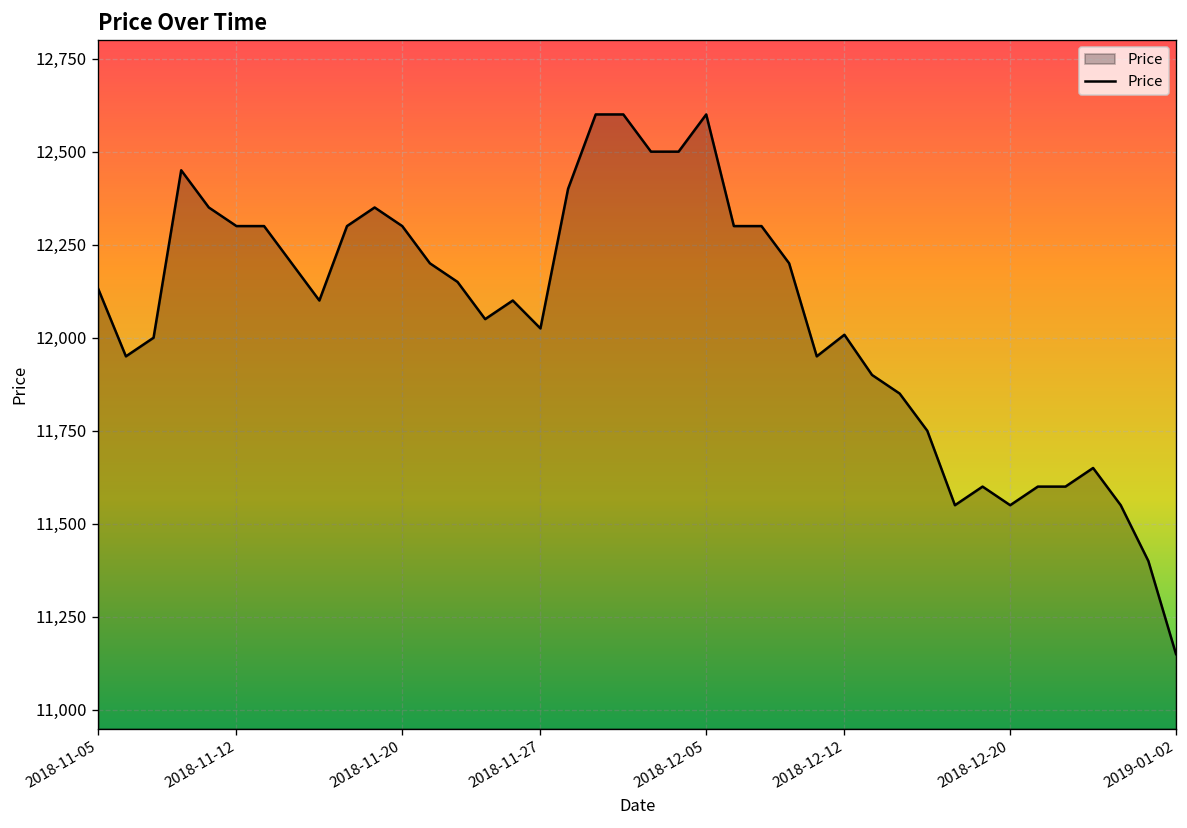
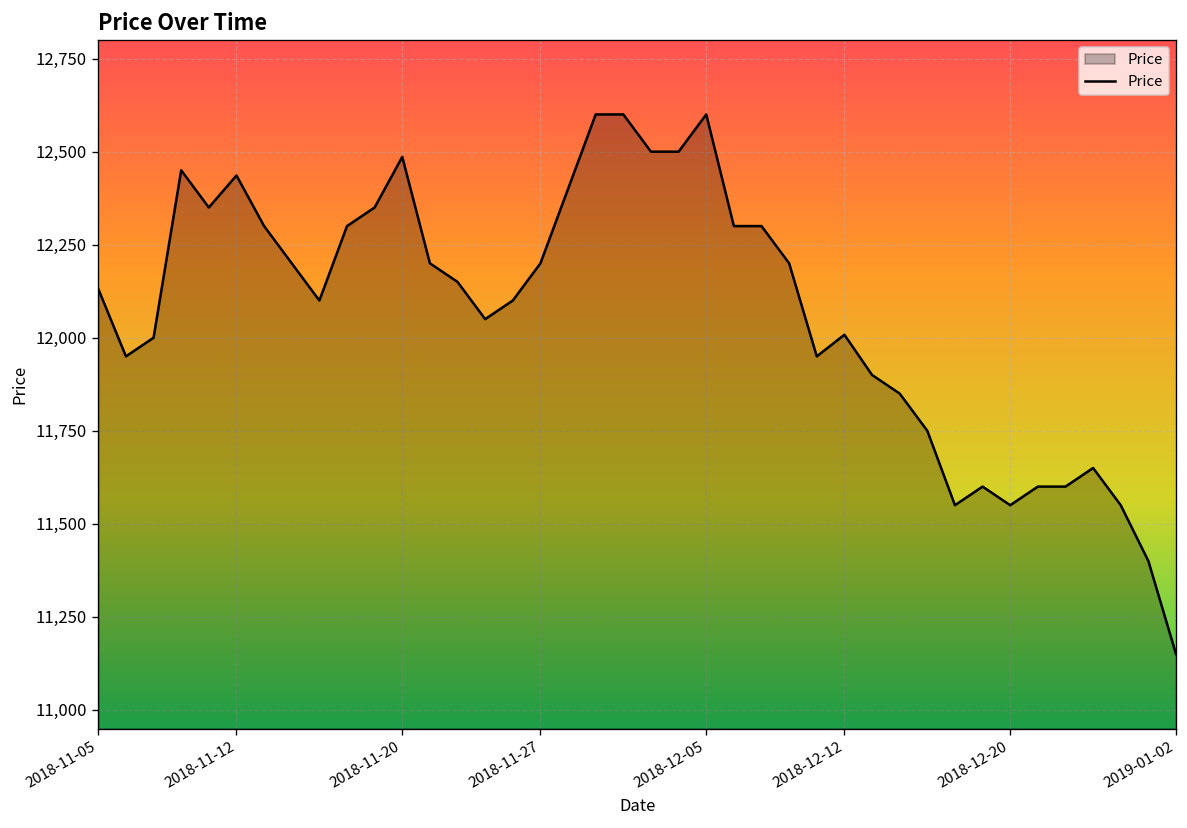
2018-11-12: 12,300 -> 12,440
2018-11-20: 12,300 -> 12,490
2018-11-27: 12,030 -> 12,200
